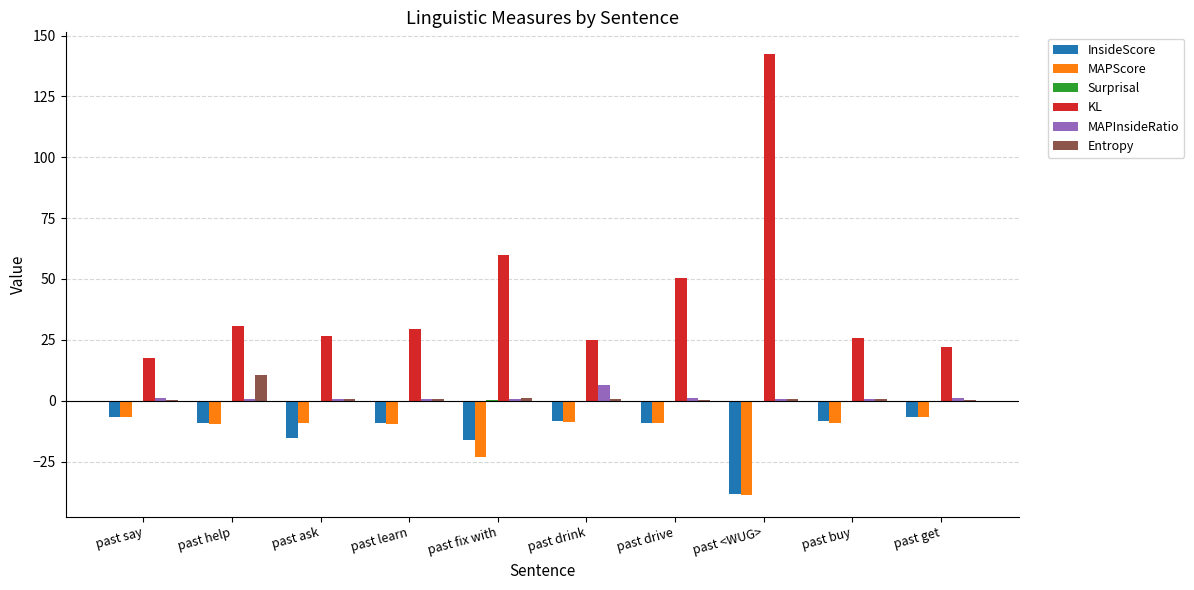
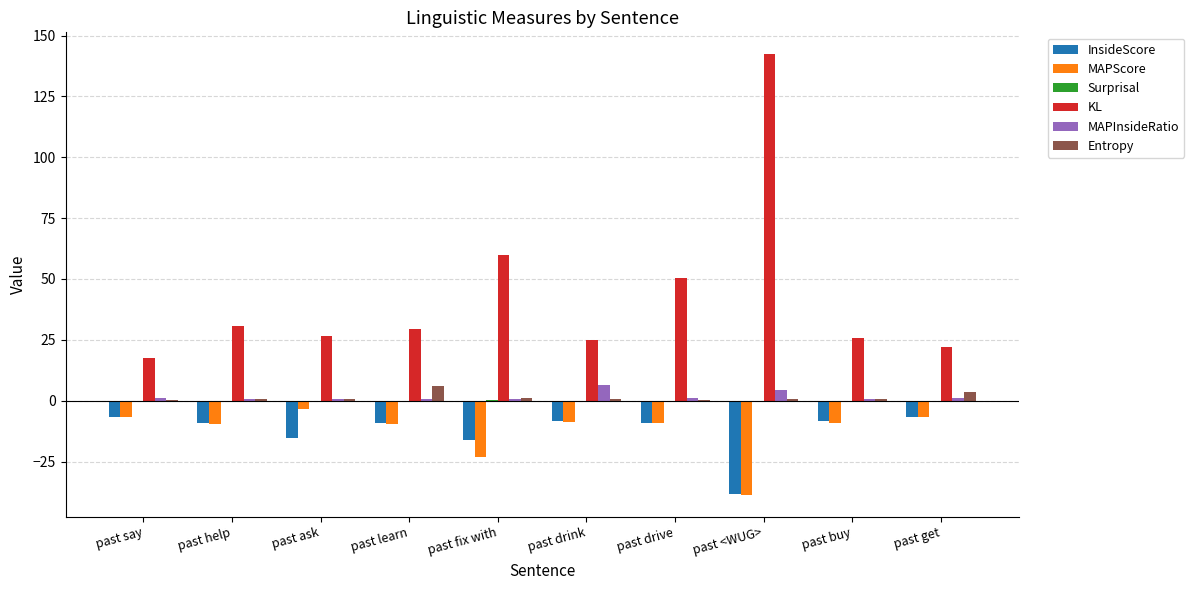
Entropy, past help: 10 -> 1
MAPScore, past ask: -9 -> -3
Entropy, past learn: 1 -> 6
MAPInsideRatio, past <WUG>: 1 -> 5
Entropy, past get: 0 -> 4
